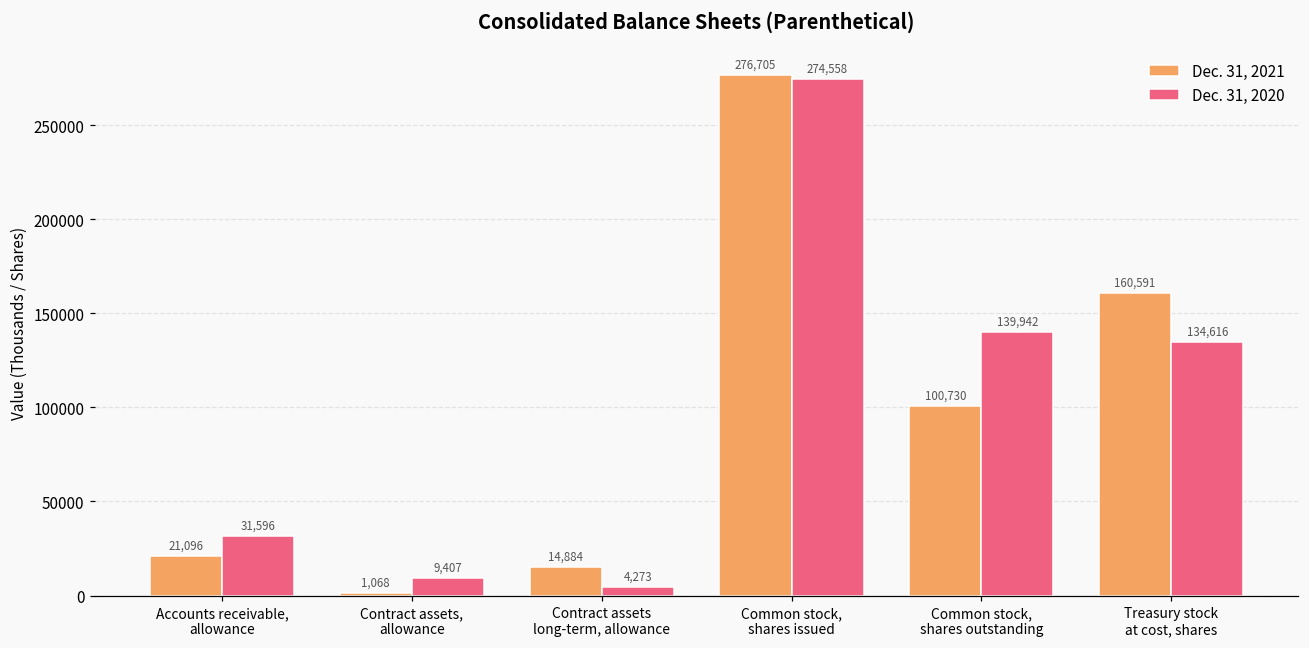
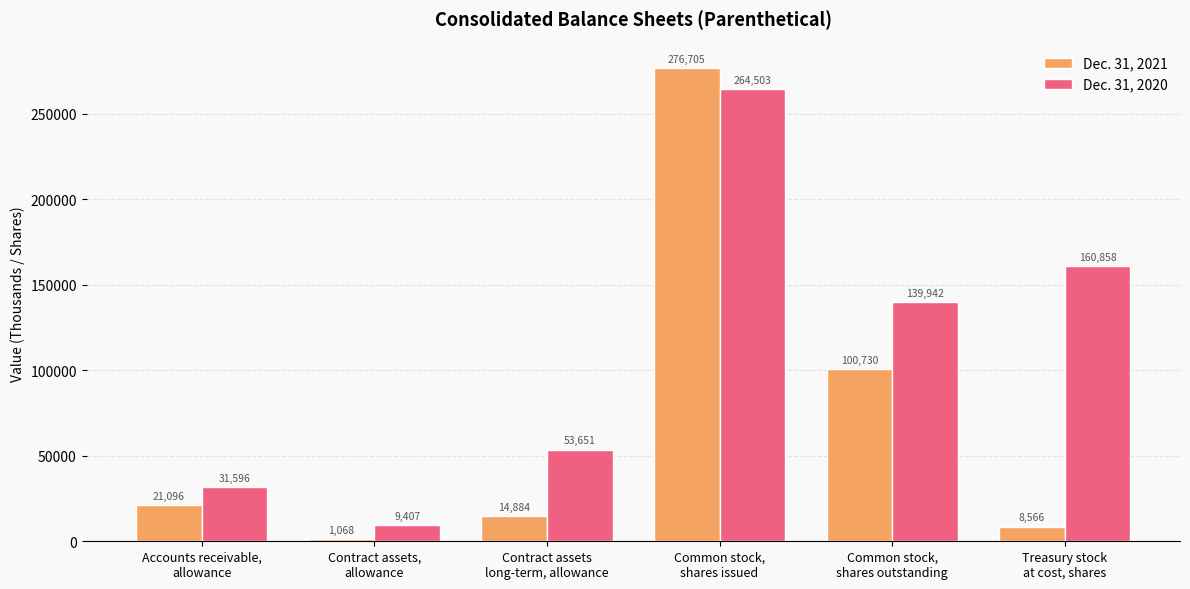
Dec. 31, 2020, Contract assets long-term, allowance: 4,273 -> 53,651
Dec. 31, 2020, Common stock, shares issued: 274,558 -> 264,503
Dec. 31, 2021, Treasury stock at cost, shares: 160,591 -> 8,566
Dec. 31, 2020, Treasury stock at cost, shares: 134,616 -> 160,858
